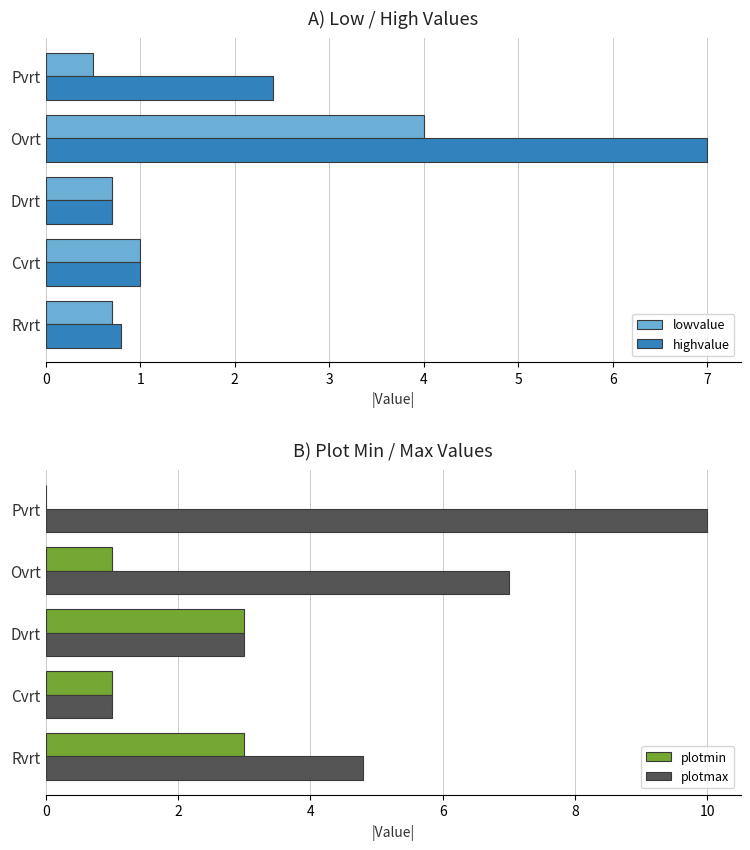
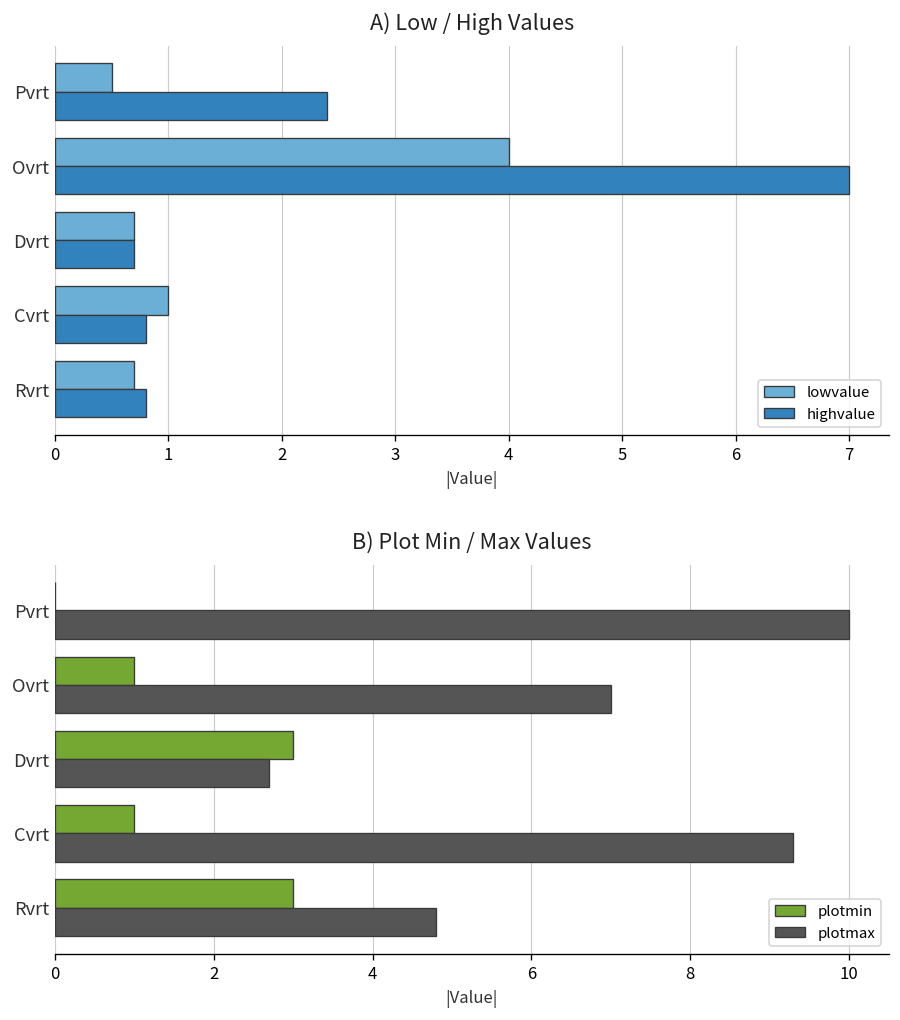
A) Low / High Values, highvalue, Cvrt: 1.0 -> 0.8
B) Plot Min / Max Values, plotmax, Dvrt: 3.0 -> 2.7
B) Plot Min / Max Values, plotmax, Cvrt: 1.0 -> 9.3
